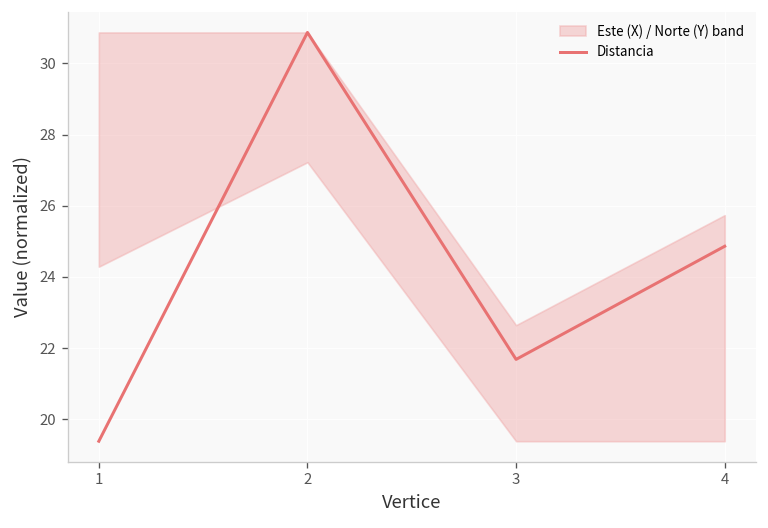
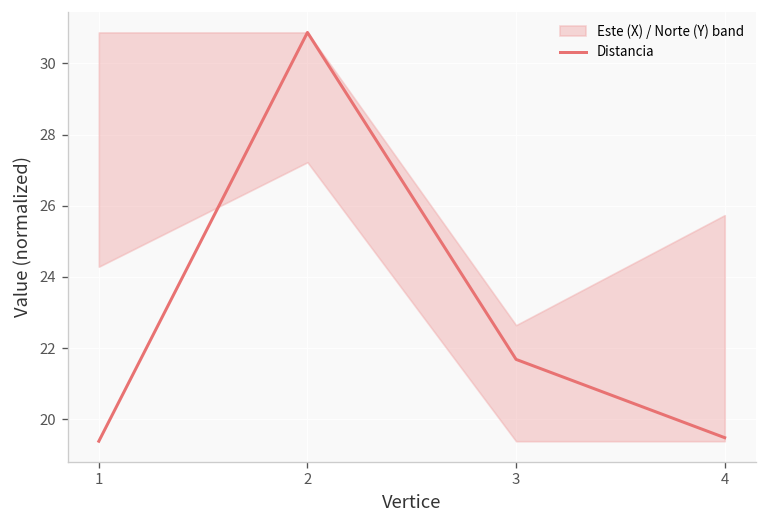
Distancia, 4: 24.9 -> 19.5
